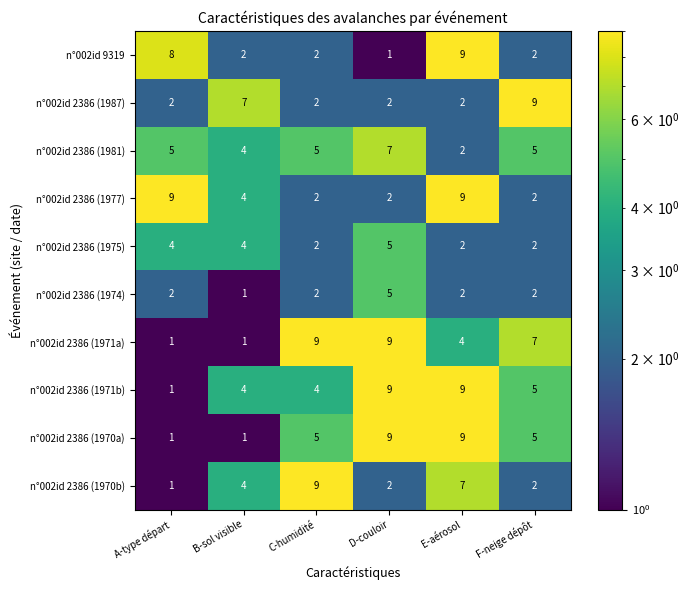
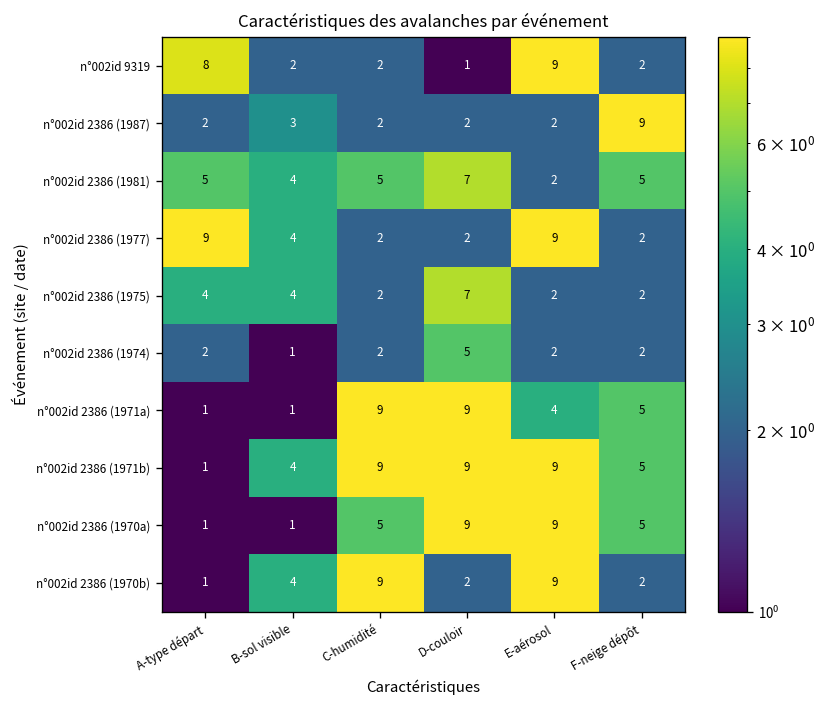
n°002id 2386 (1987), B-sol visible: 7 -> 3
n°002id 2386 (1975), D-couloir: 5 -> 7
n°002id 2386 (1971a), F-neige dépôt: 7 -> 5
n°002id 2386 (1971b), C-humidité: 4 -> 9
n°002id 2386 (1970b), E-aérosol: 7 -> 9
